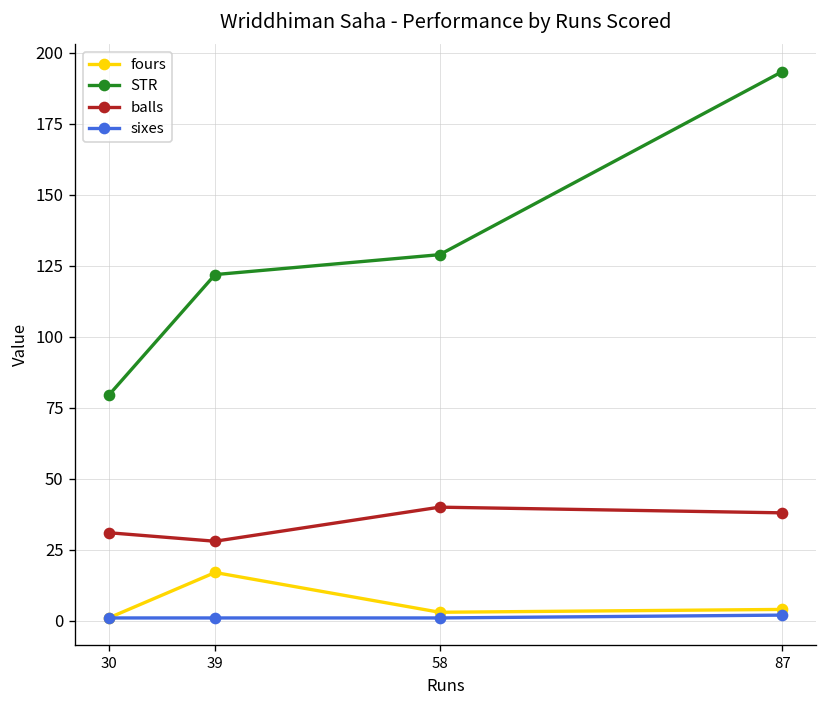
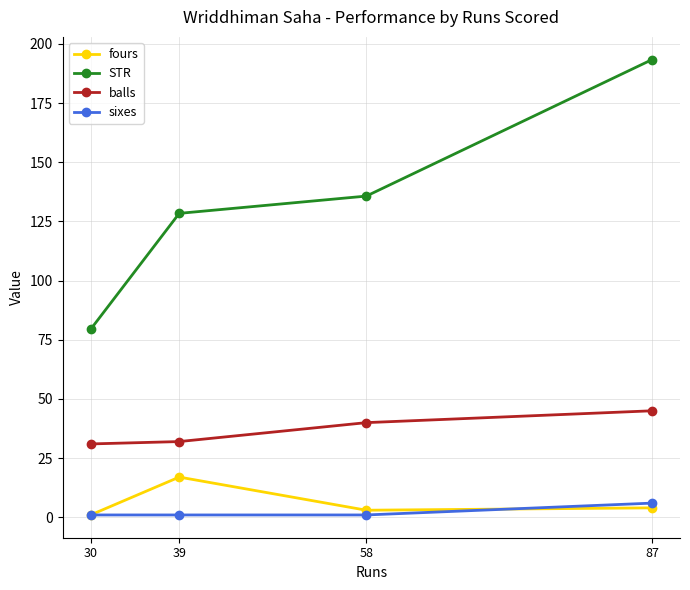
STR, 39: 122 -> 128
balls, 39: 28 -> 32
STR, 58: 129 -> 136
balls, 87: 38 -> 45
sixes, 87: 2 -> 6
